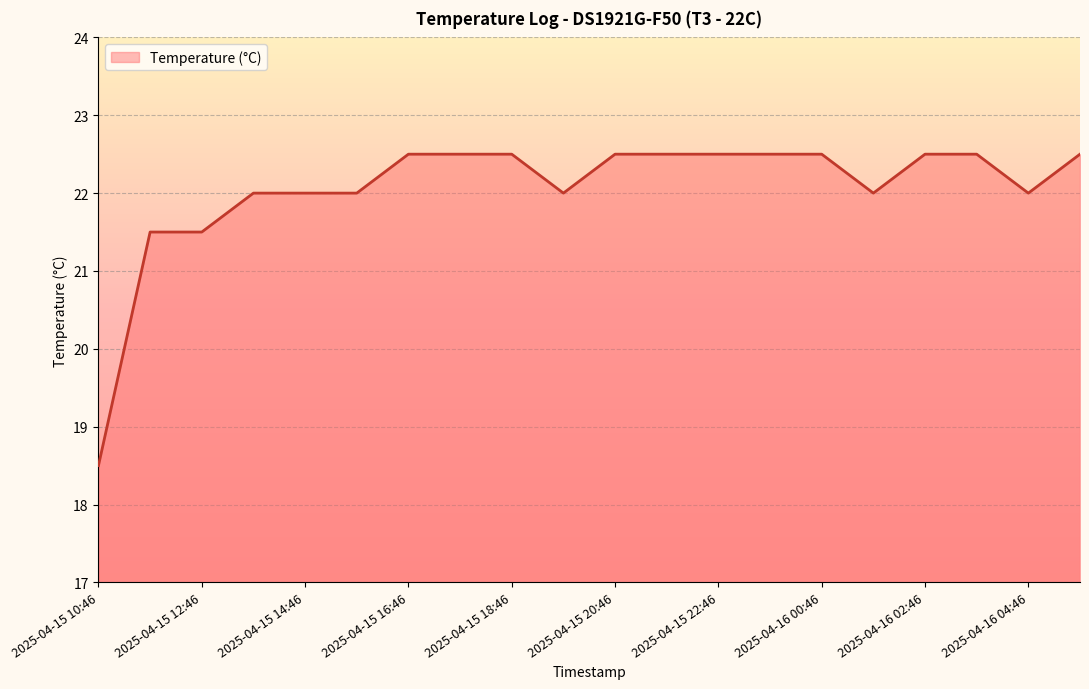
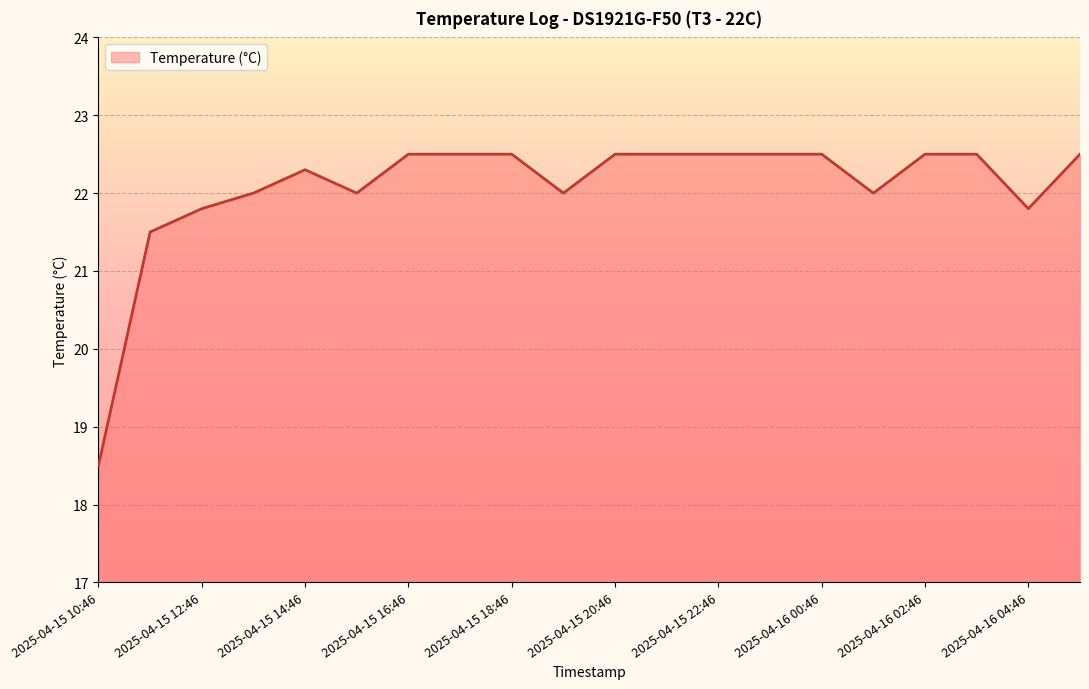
2025-04-15 12:46: 21.5 -> 21.8
2025-04-15 14:46: 22.0 -> 22.3
2025-04-16 04:46: 22.0 -> 21.8
